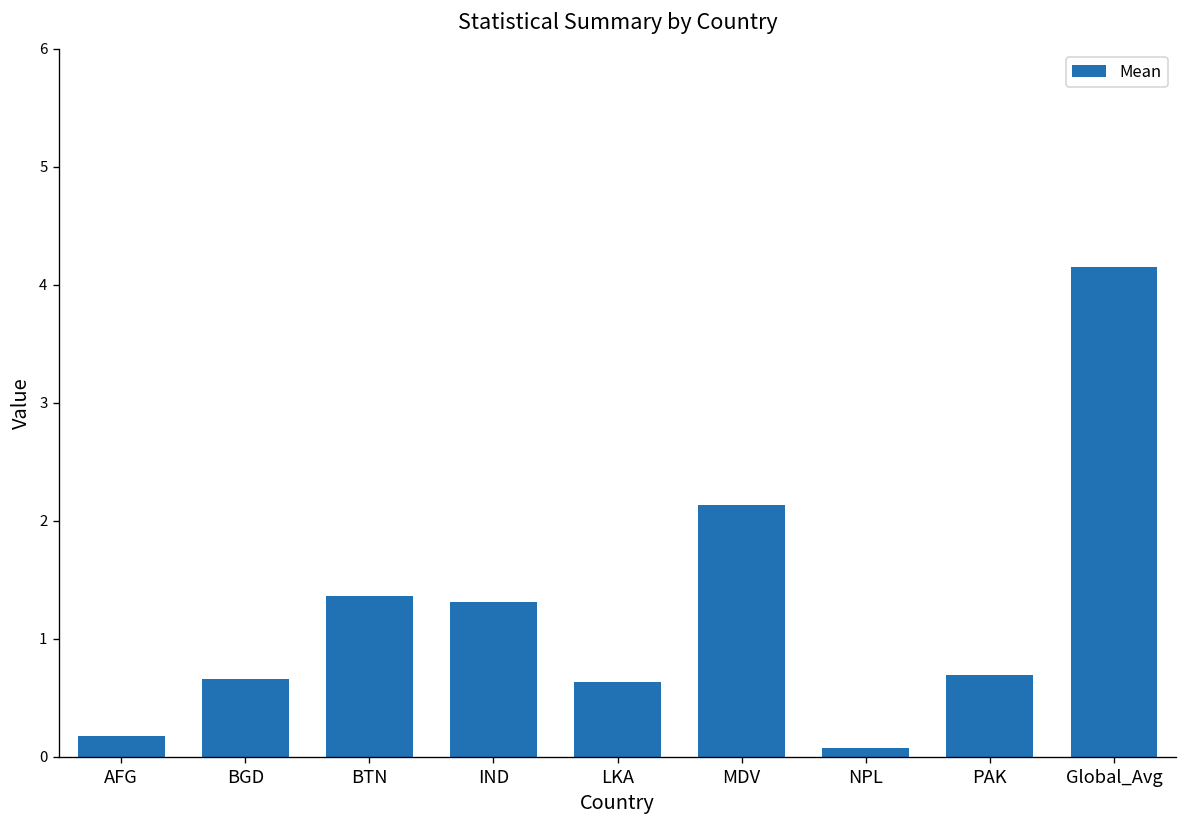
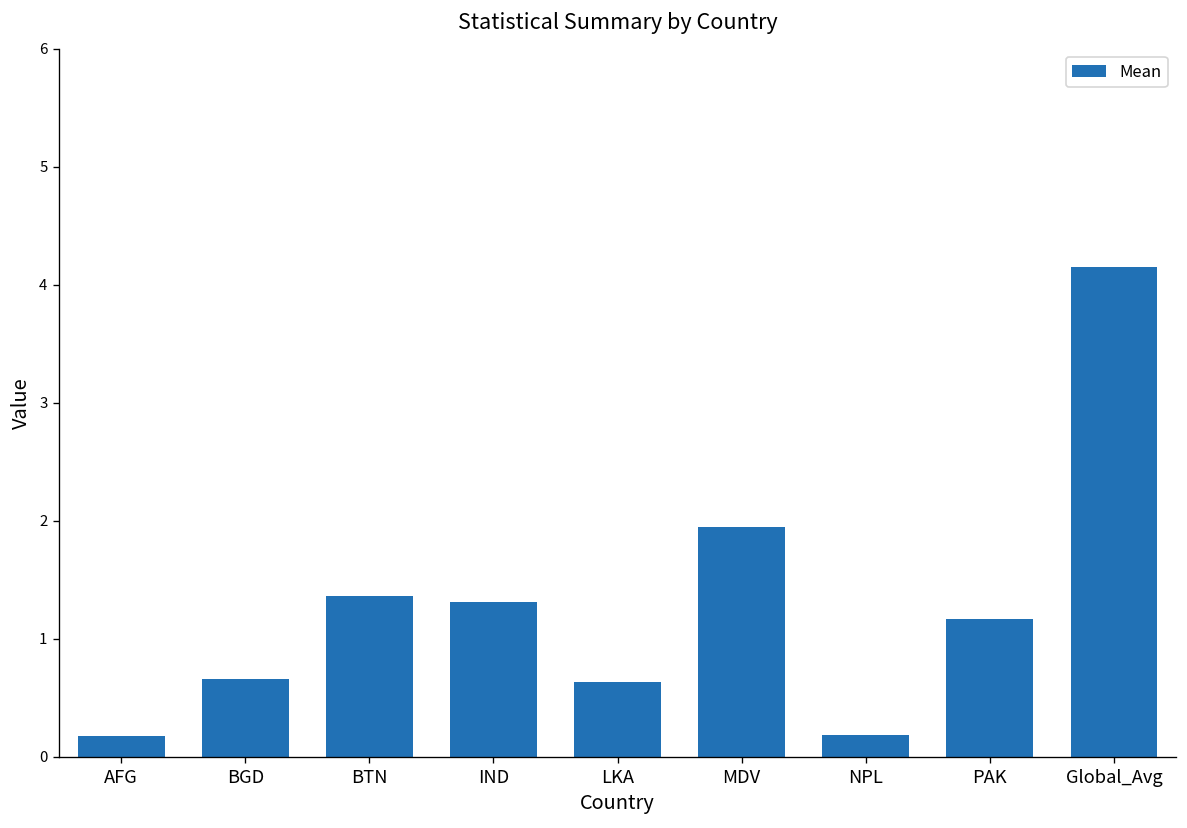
MDV: 2.1 -> 1.9
NPL: 0.1 -> 0.2
PAK: 0.7 -> 1.2
